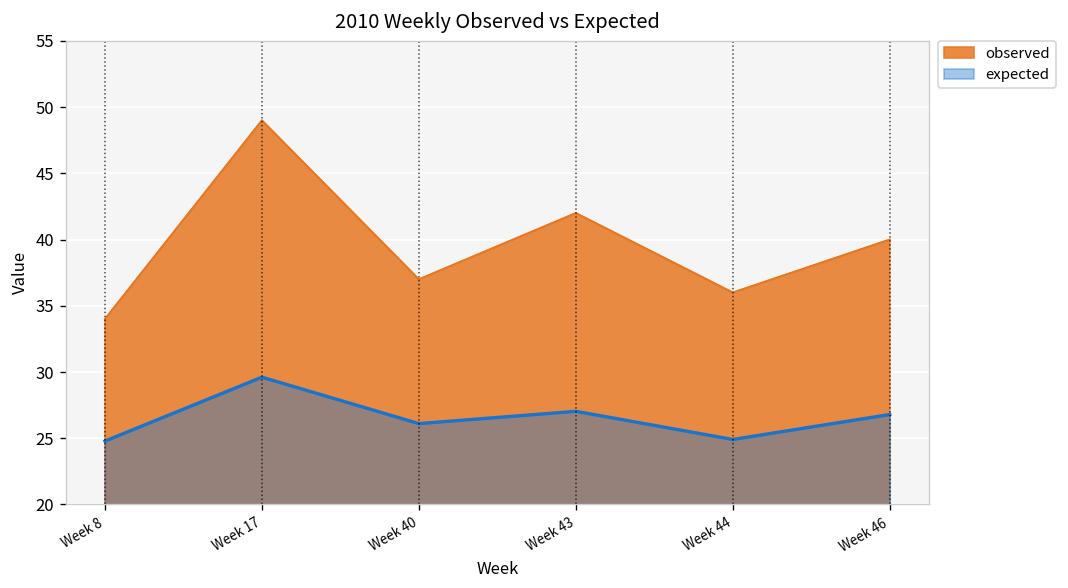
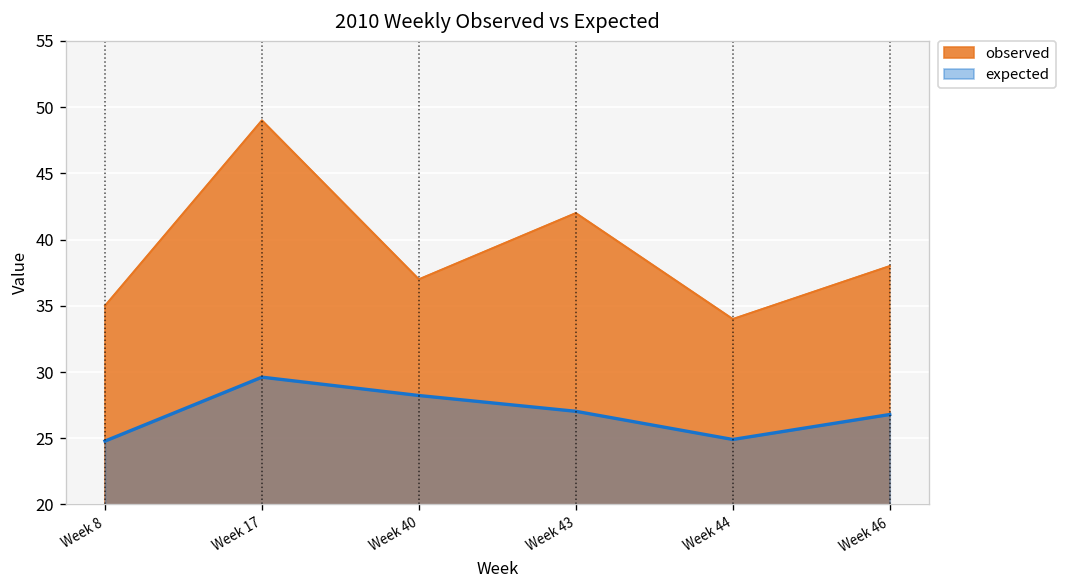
observed, Week 8: 34 -> 35
expected, Week 40: 26.1 -> 28.2
observed, Week 44: 36 -> 34
observed, Week 46: 40 -> 38
